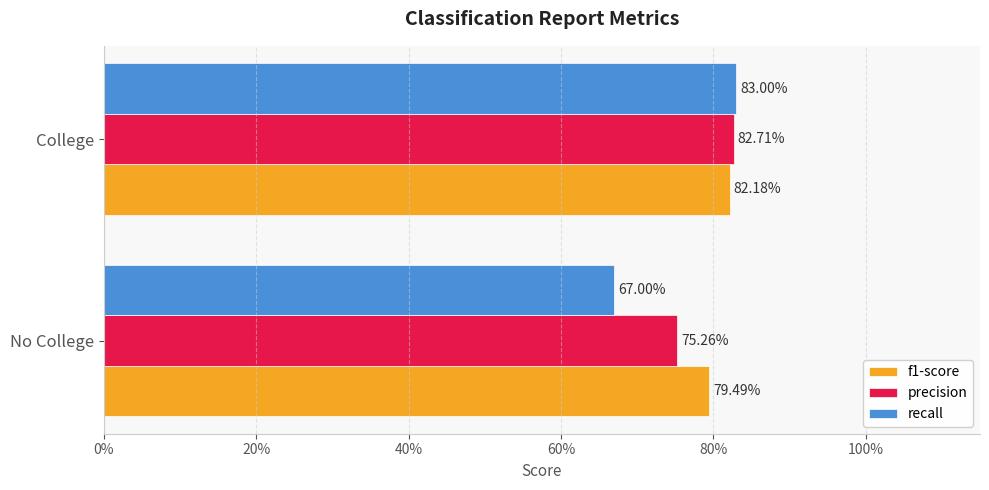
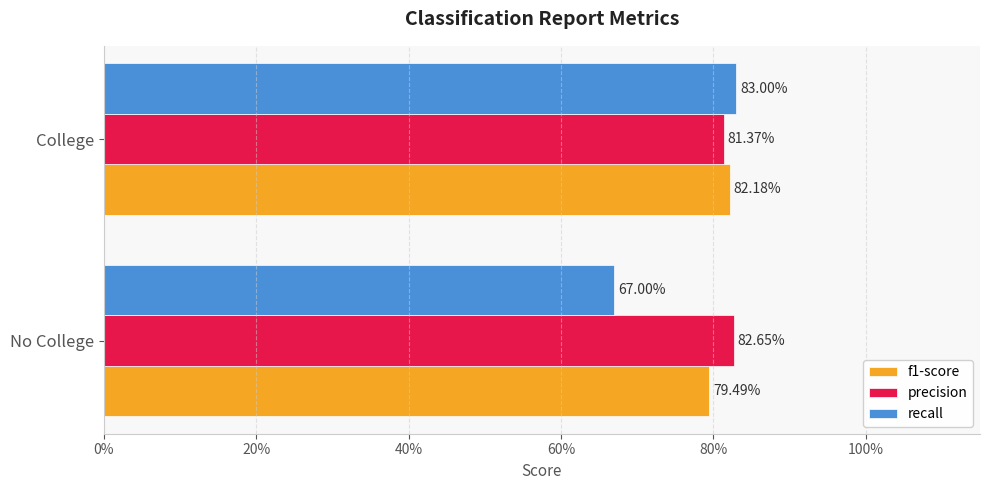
precision, College: 82.71% -> 81.37%
precision, No College: 75.26% -> 82.65%
